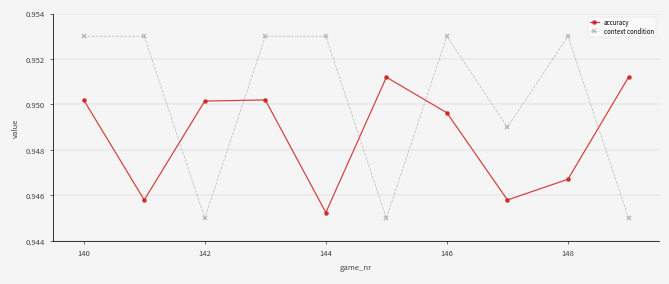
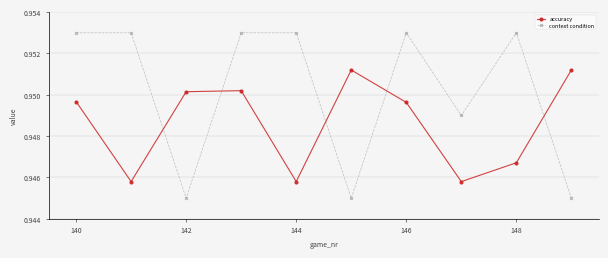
accuracy, 140: 0.9502 -> 0.9497
accuracy, 144: 0.9452 -> 0.9458
